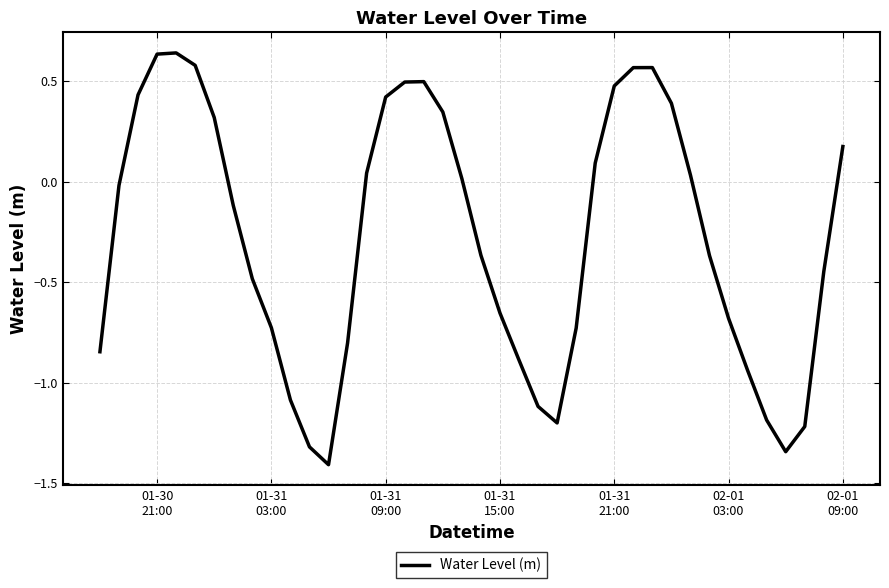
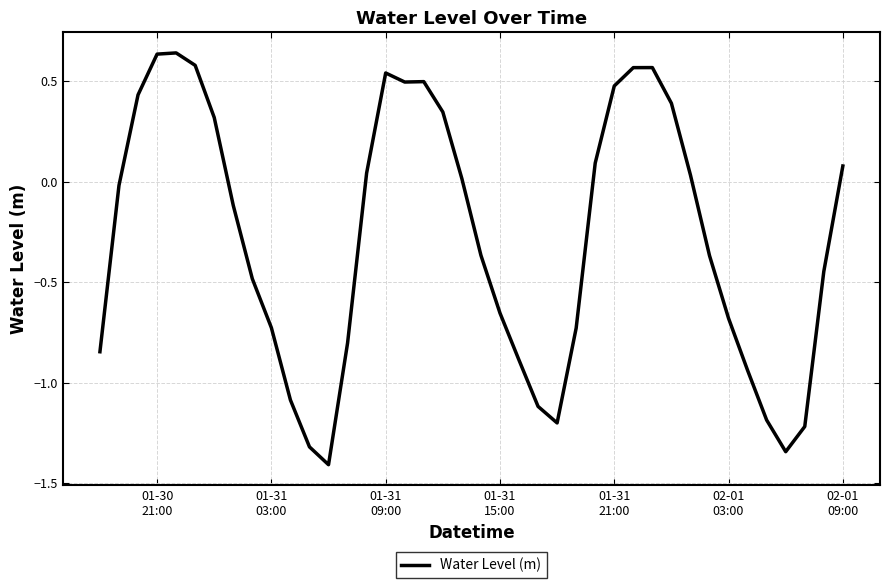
01-31 09:00: 0.42 -> 0.54
02-01 09:00: 0.18 -> 0.08
